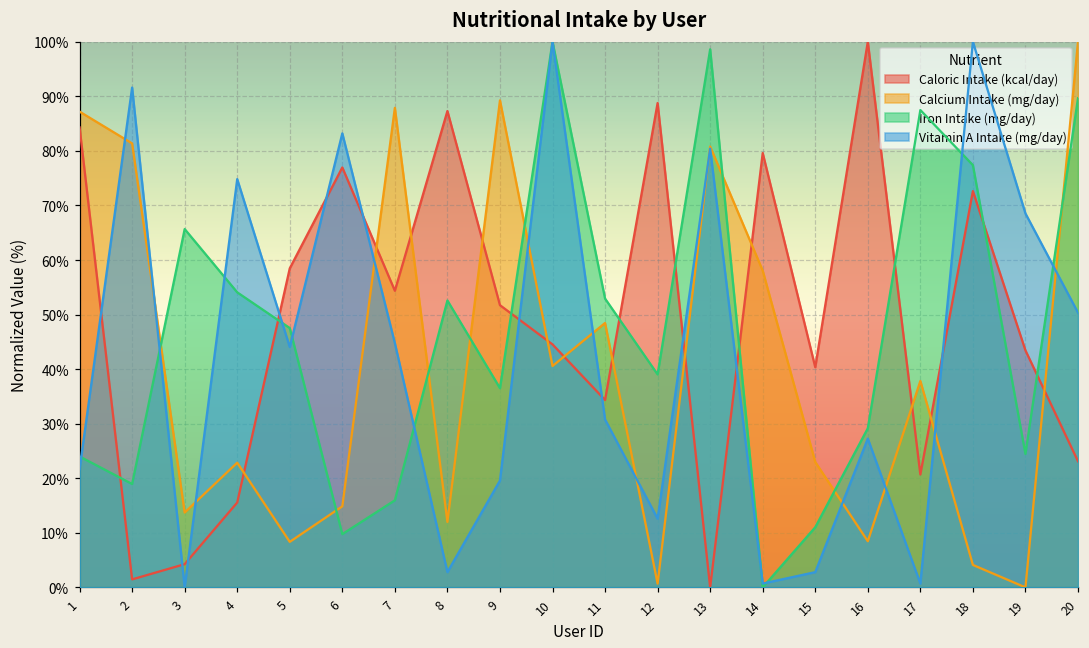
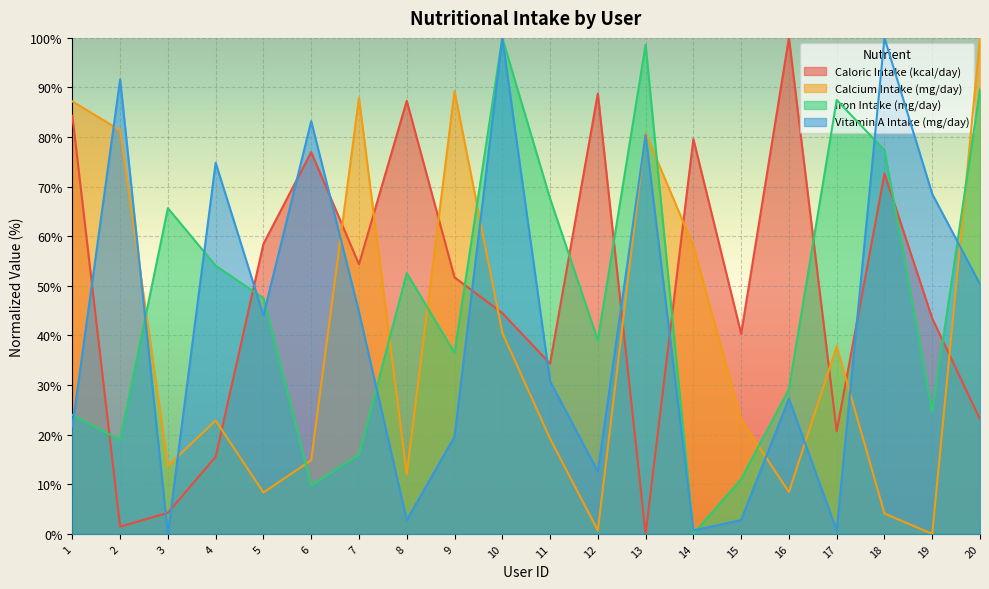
Calcium Intake (mg/day), 11: 48% -> 19%
Iron Intake (mg/day), 11: 53% -> 68%
